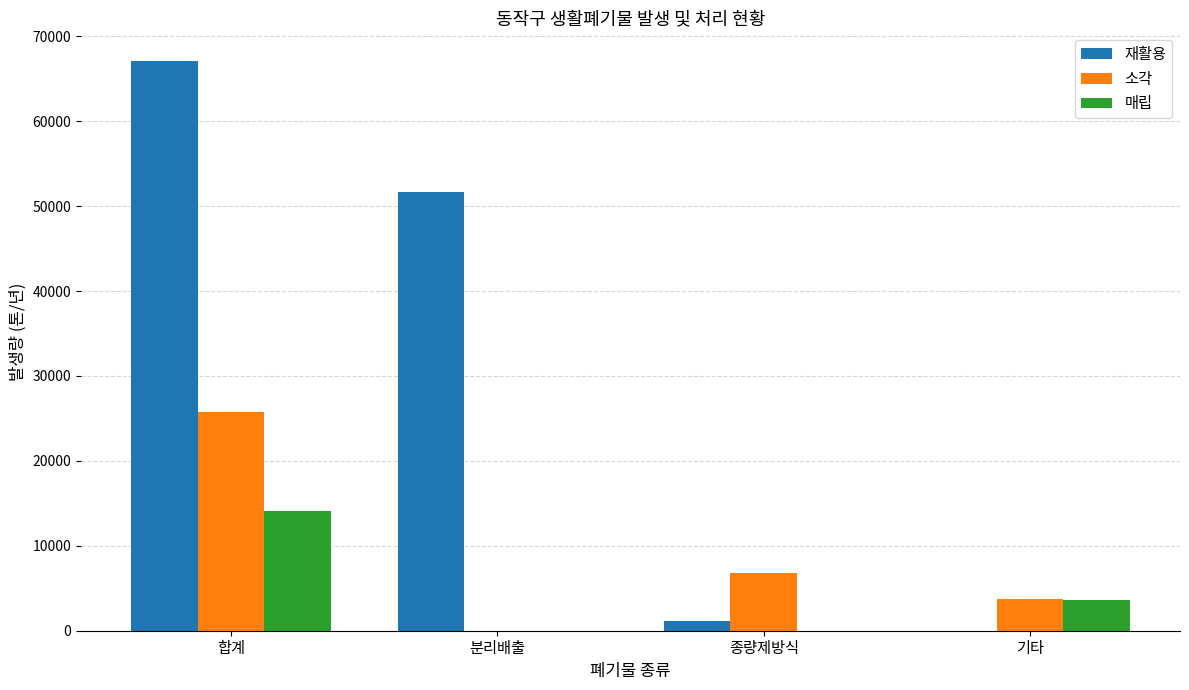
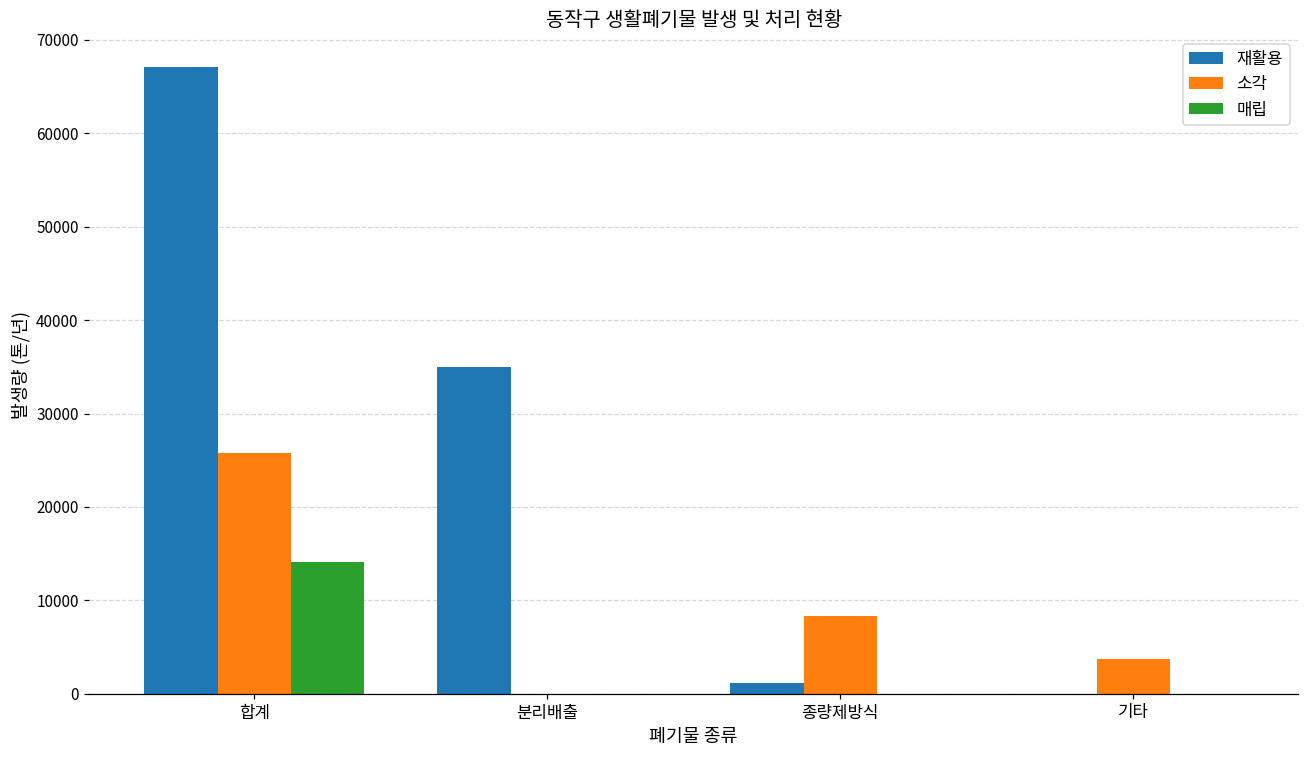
재활용, 분리배출: 52000 -> 35000
소각, 종량제방식: 7000 -> 8000
매립, 기타: 4000 -> 0
